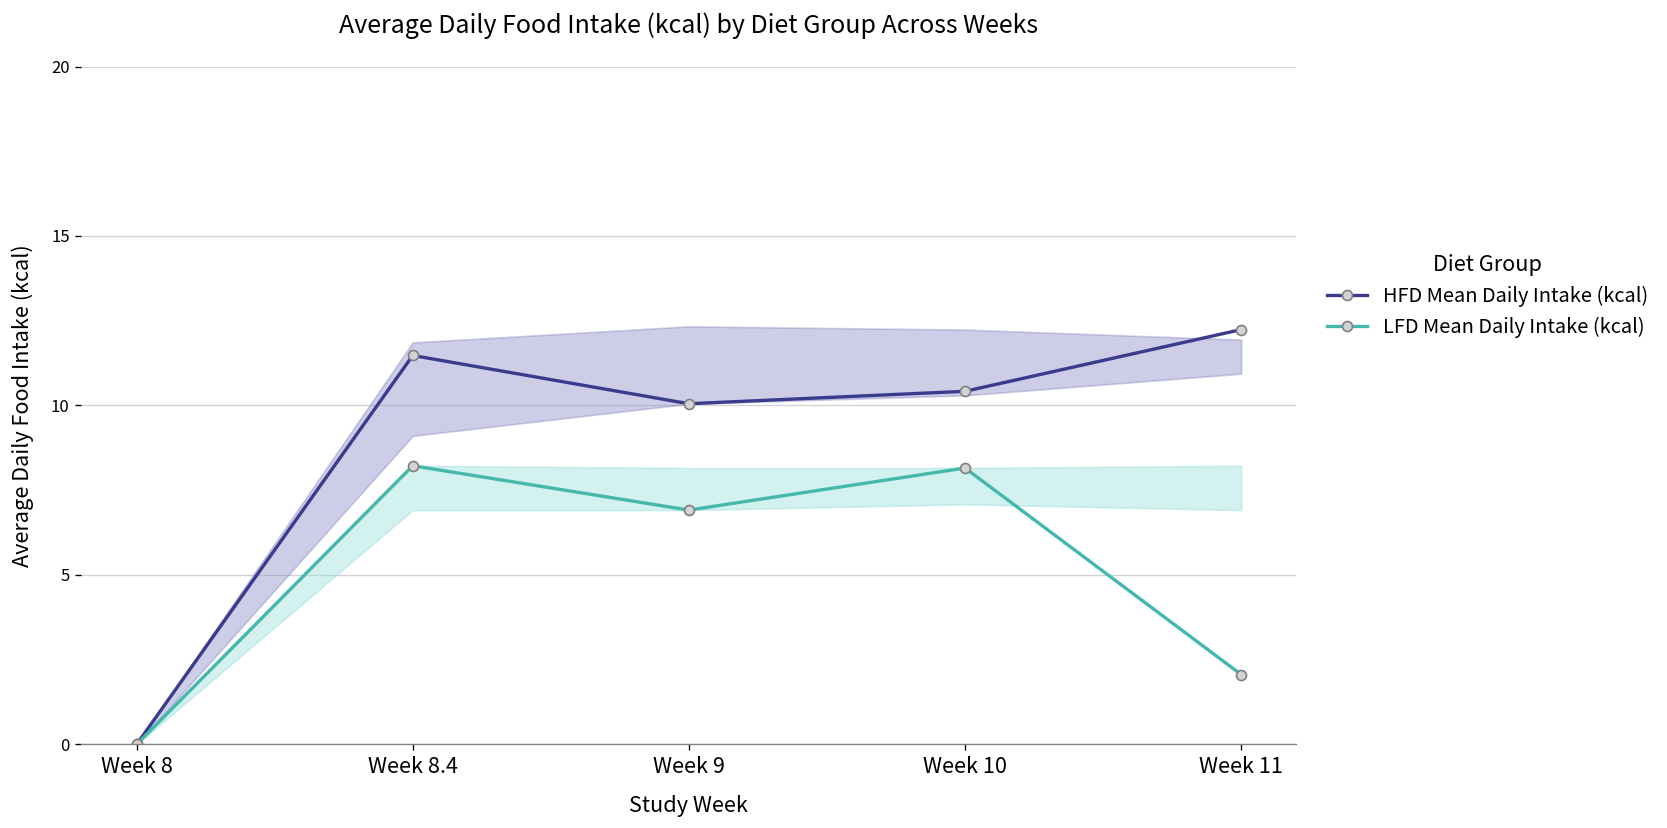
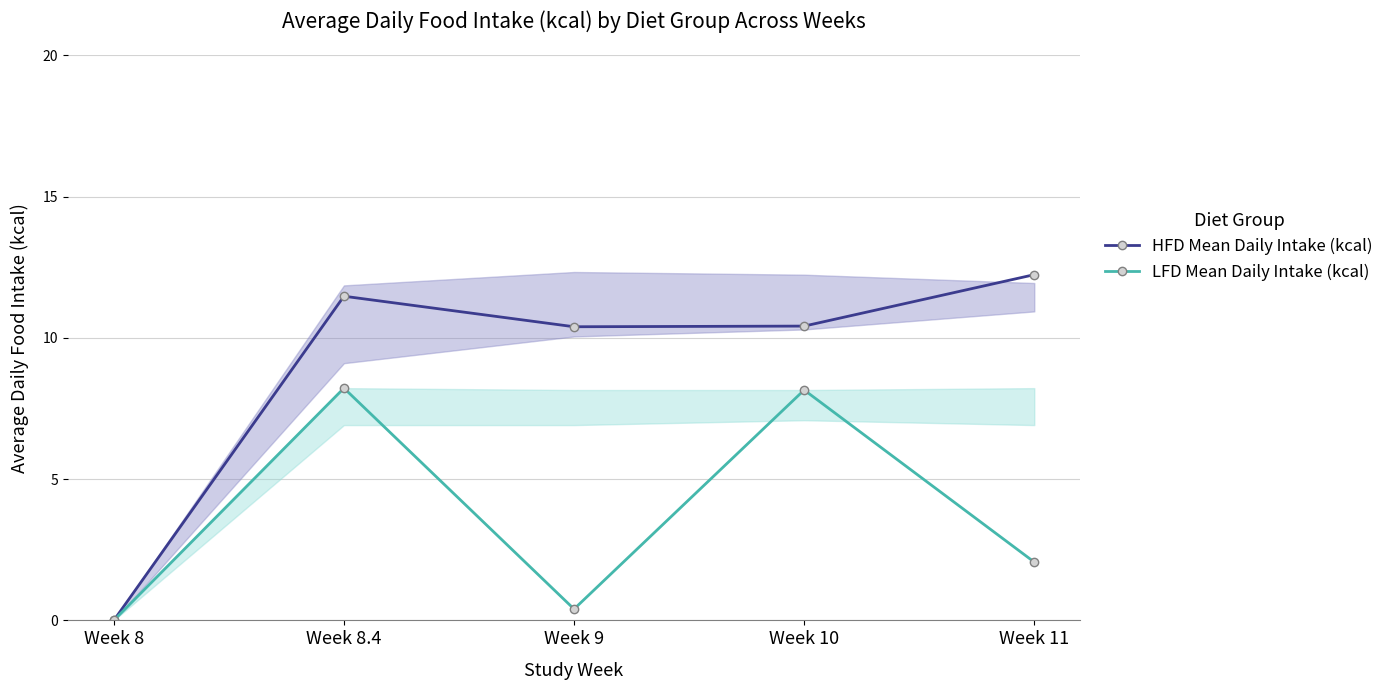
HFD Mean Daily Intake (kcal), Week 9: 10.1 -> 10.4
LFD Mean Daily Intake (kcal), Week 9: 6.9 -> 0.4
